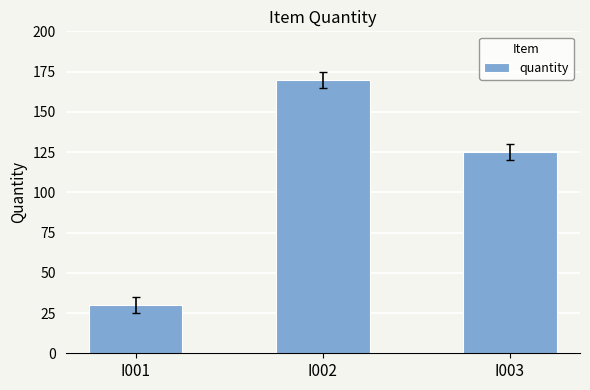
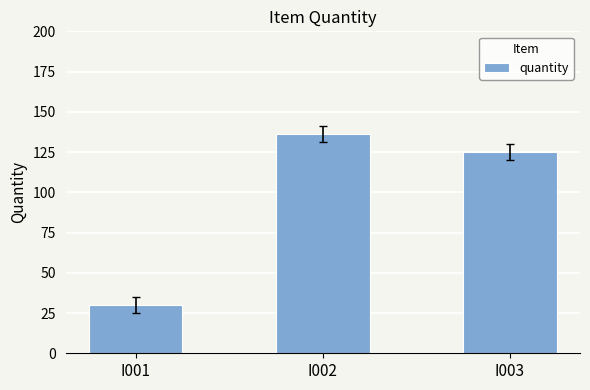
quantity, I002: 170 -> 136
